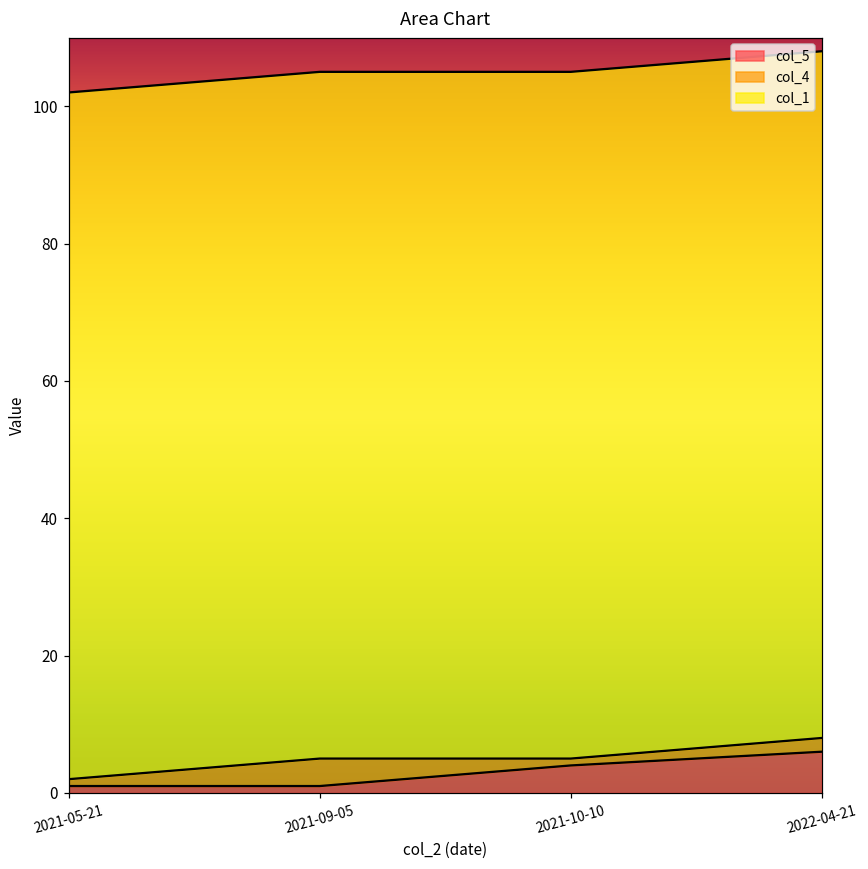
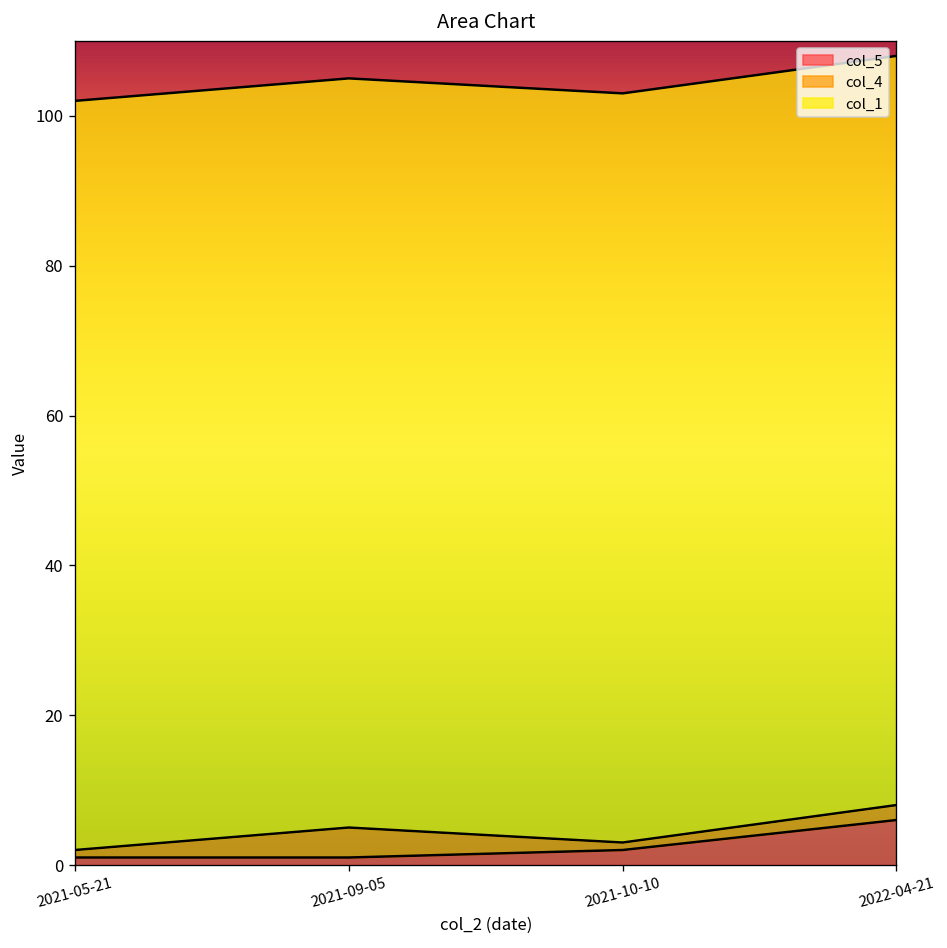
col_5, 2021-10-10: 4 -> 2
